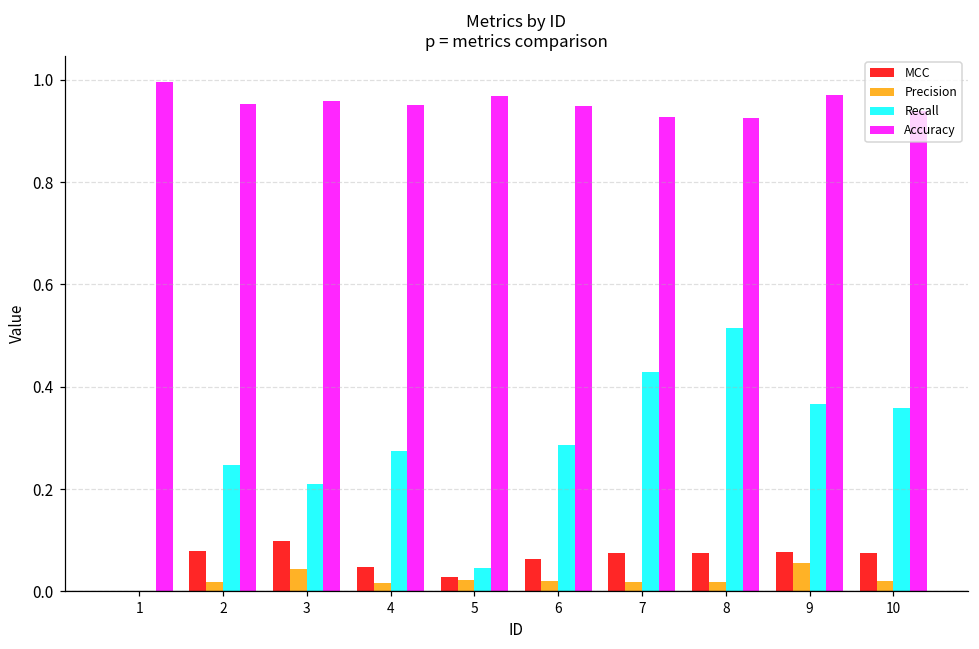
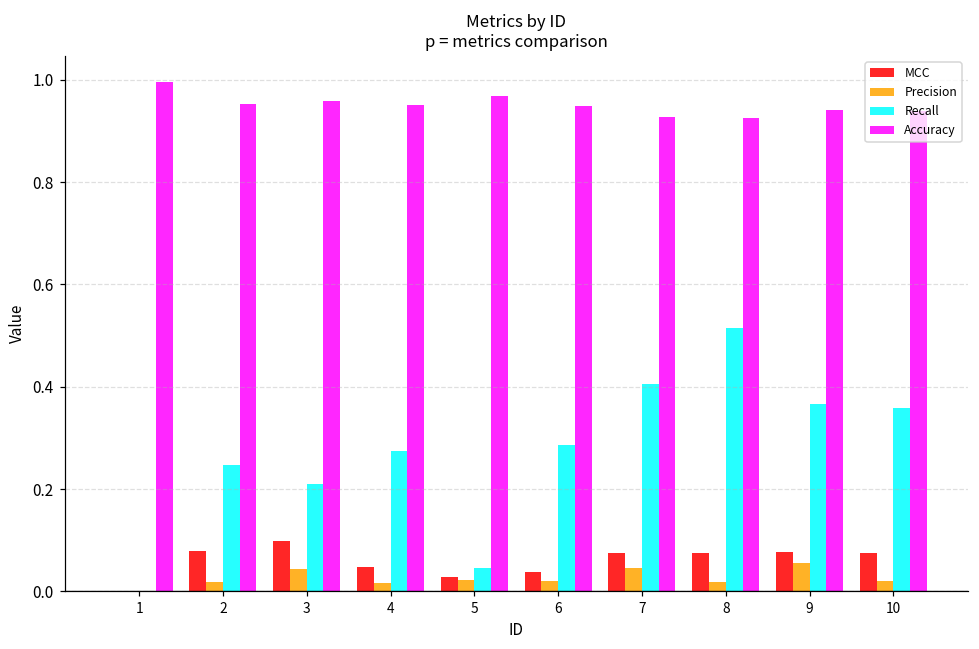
MCC, 6: 0.06 -> 0.04
Precision, 7: 0.02 -> 0.05
Recall, 7: 0.43 -> 0.41
Accuracy, 9: 0.97 -> 0.94
